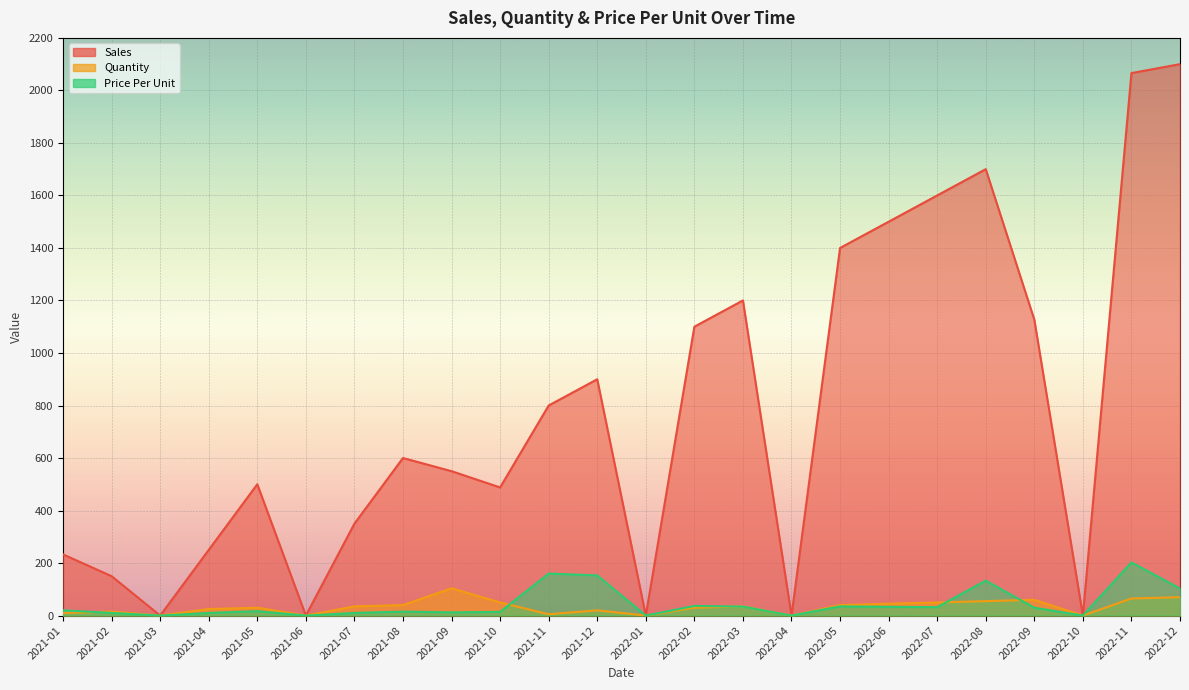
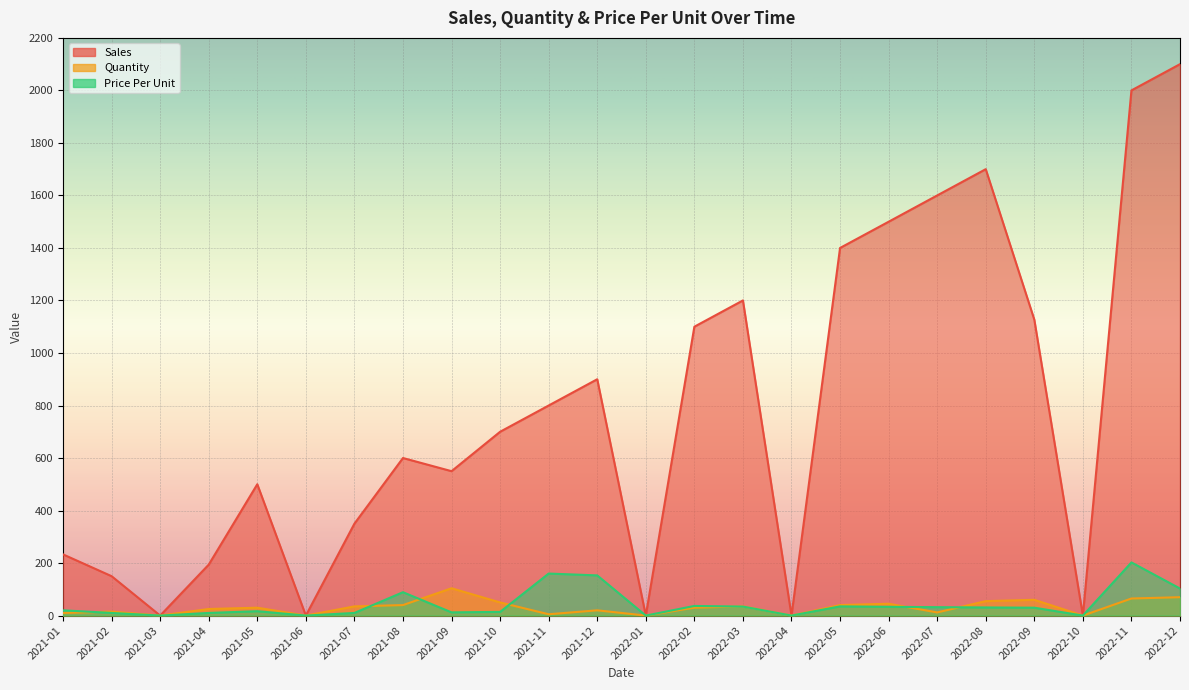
Sales, 2021-04: 250 -> 190
Price Per Unit, 2021-08: 20 -> 90
Sales, 2021-10: 490 -> 700
Quantity, 2022-07: 50 -> 10
Price Per Unit, 2022-08: 130 -> 30
Sales, 2022-11: 2070 -> 2000
